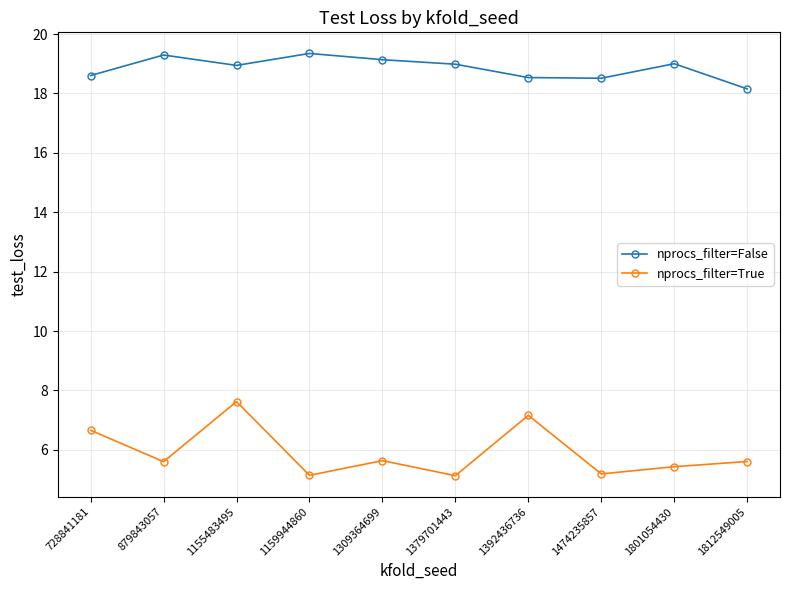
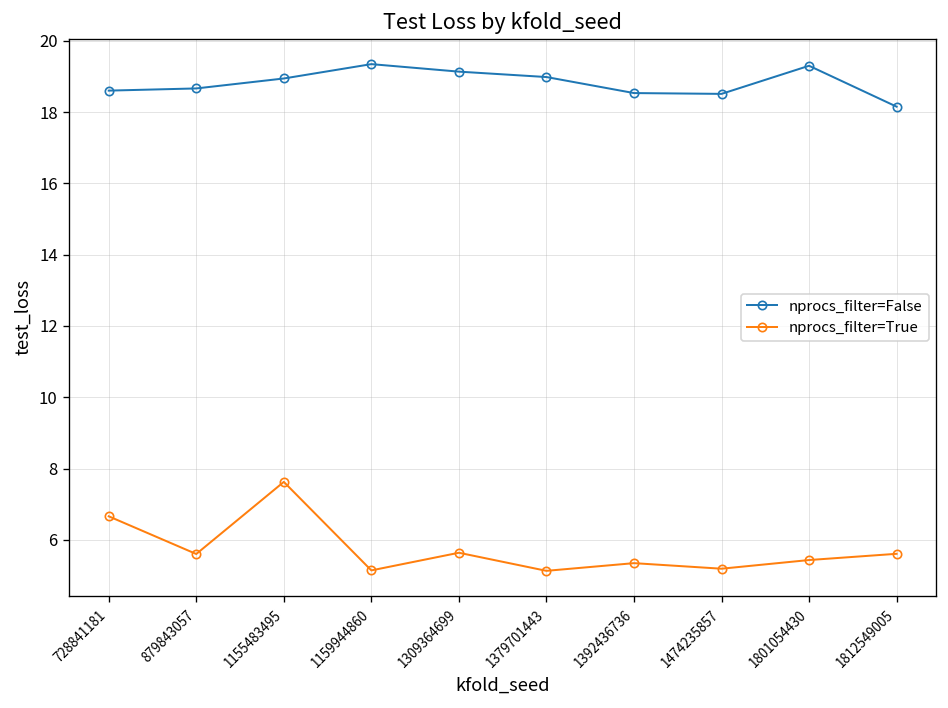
nprocs_filter=False, 879843057: 19.3 -> 18.7
nprocs_filter=True, 1392436736: 7.2 -> 5.3
nprocs_filter=False, 1801054430: 19.0 -> 19.3
